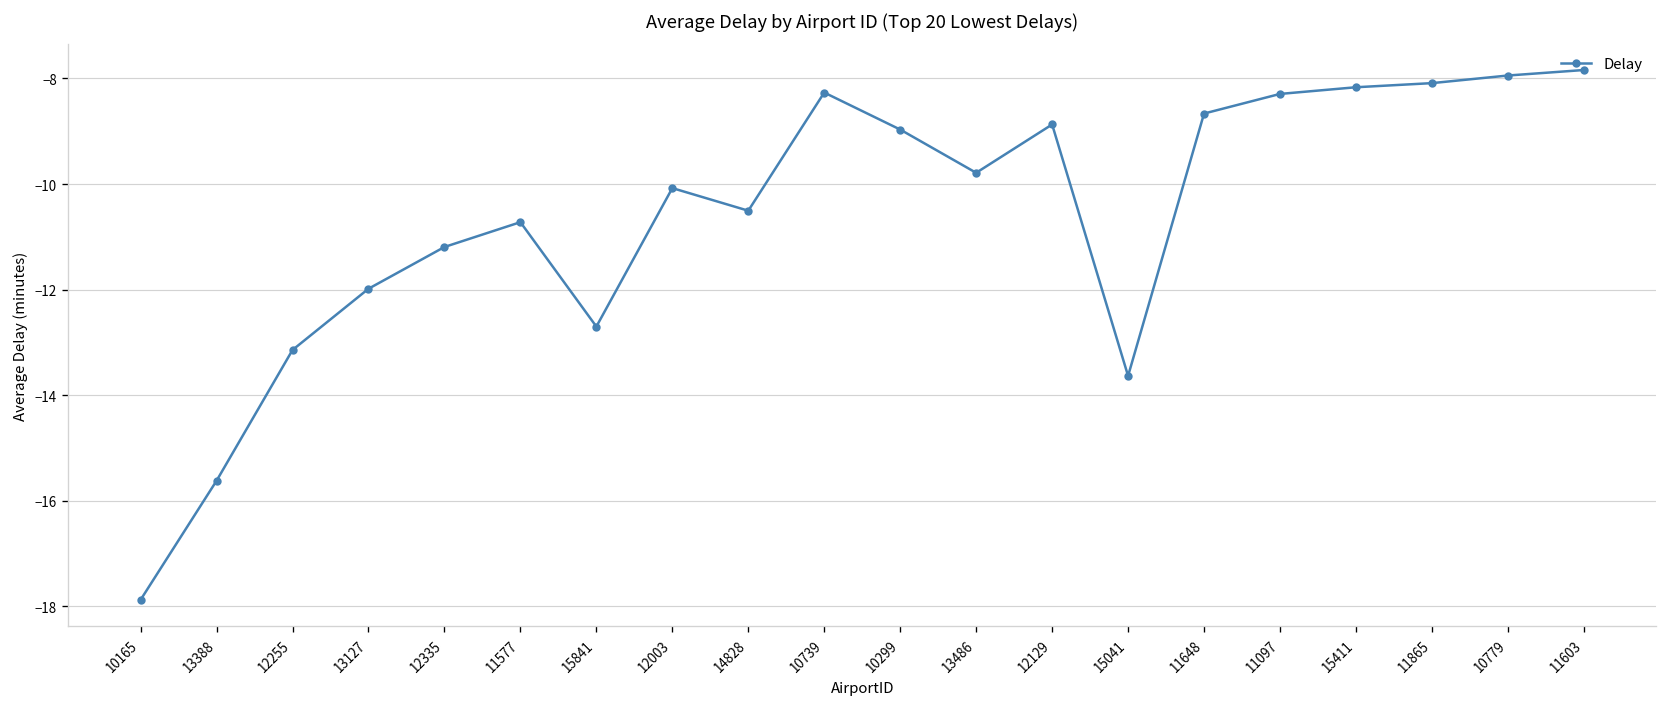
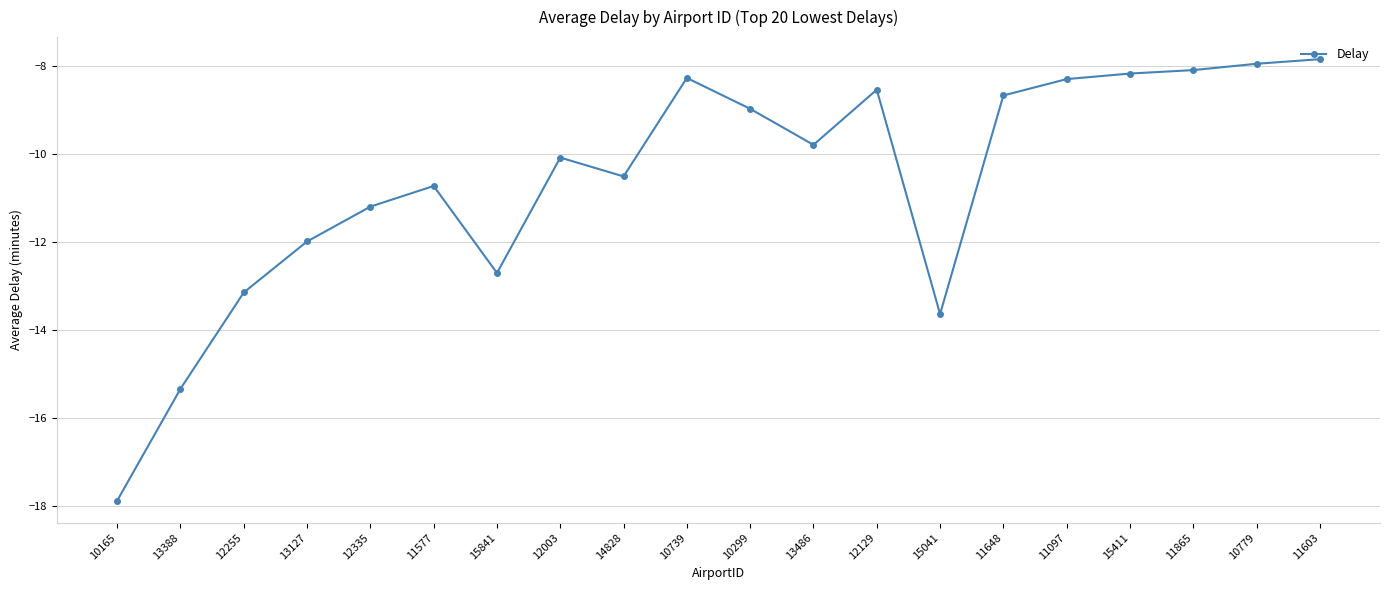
13388: -15.6 -> -15.3
12129: -8.9 -> -8.5
